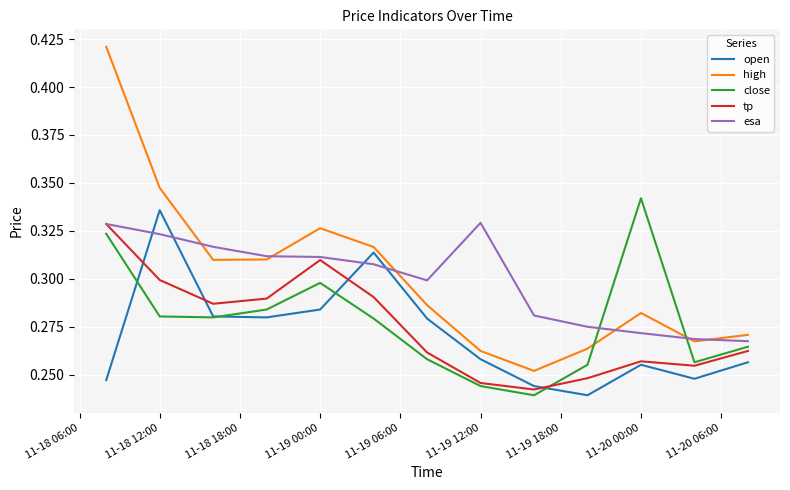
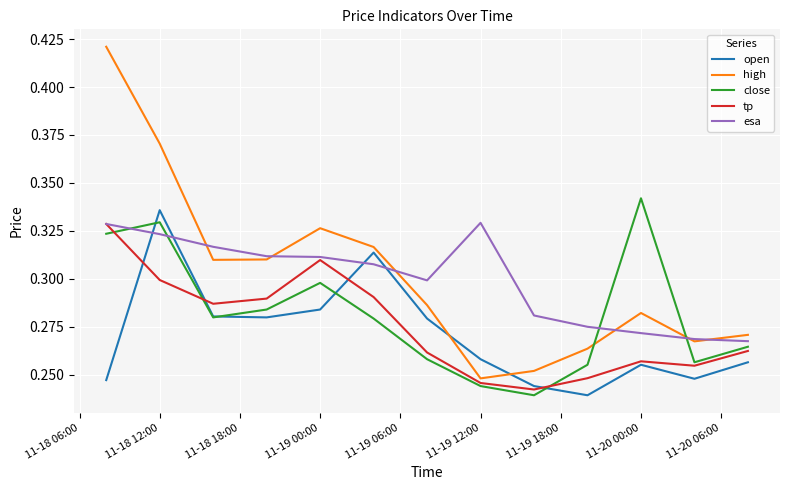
high, 11-18 12:00: 0.347 -> 0.371
close, 11-18 12:00: 0.280 -> 0.330
high, 11-19 12:00: 0.262 -> 0.248
